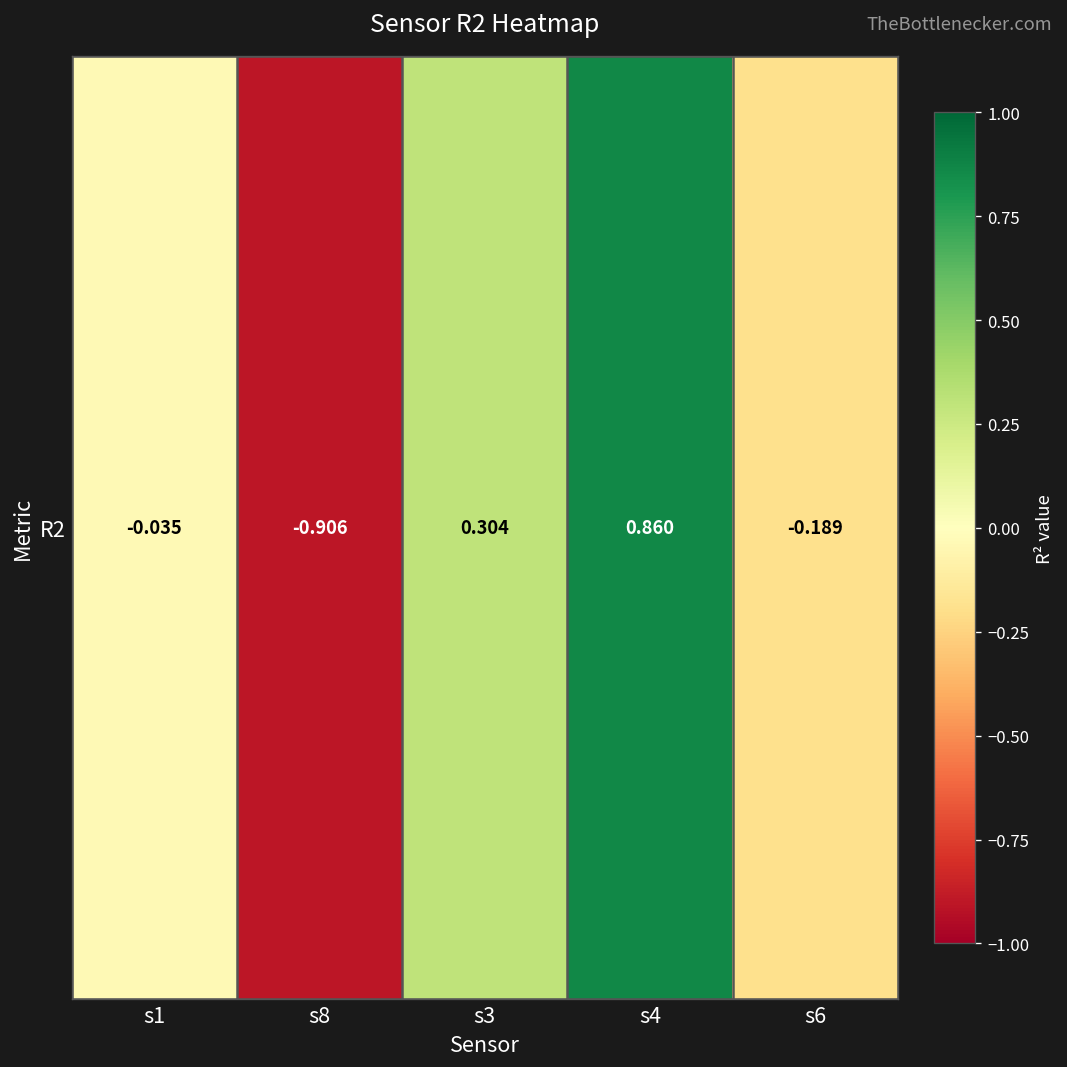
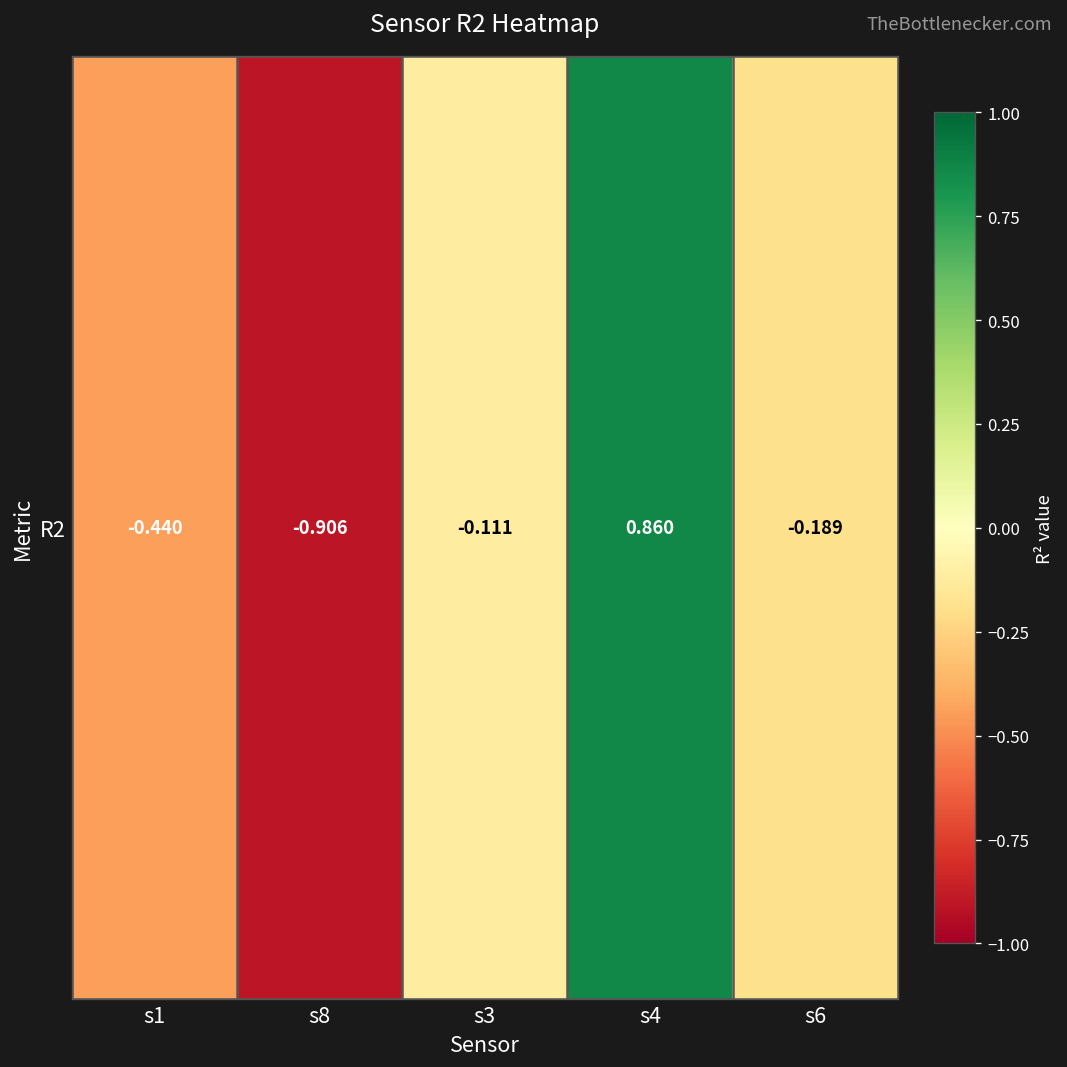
R2, s1: -0.035 -> -0.440
R2, s3: 0.304 -> -0.111
